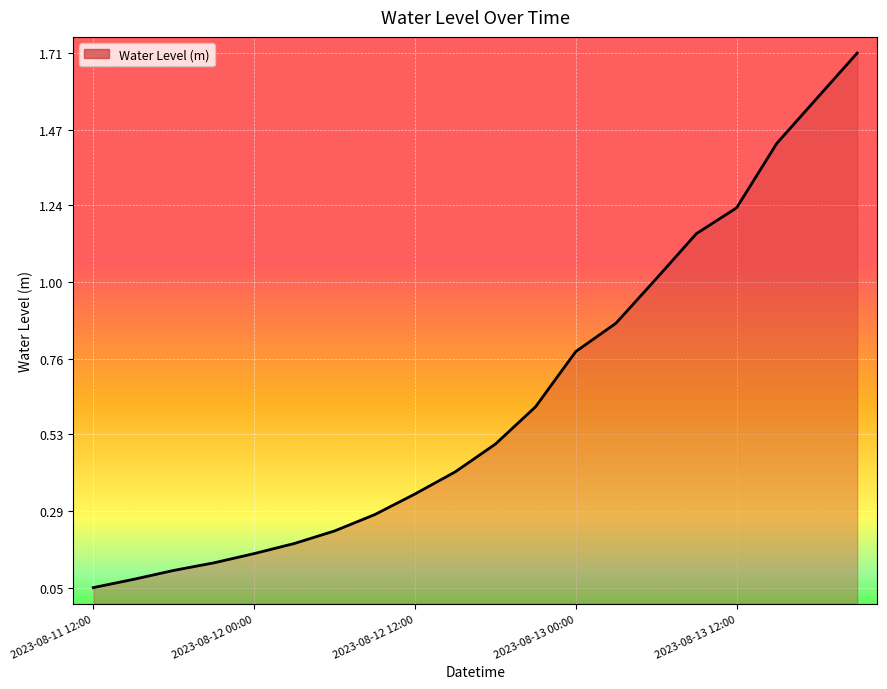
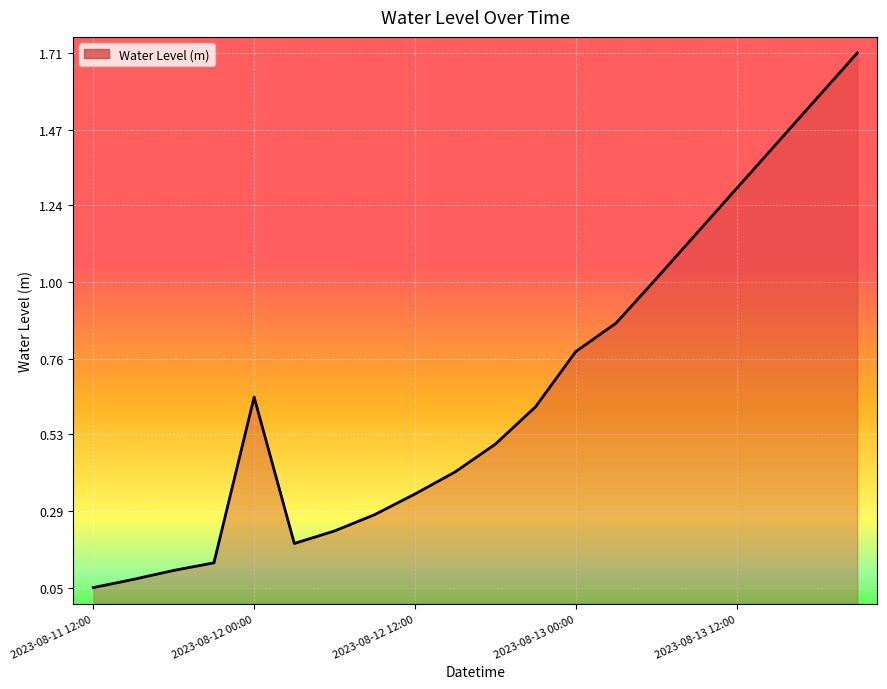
2023-08-12 00:00: 0.16 -> 0.64
2023-08-13 12:00: 1.23 -> 1.29
